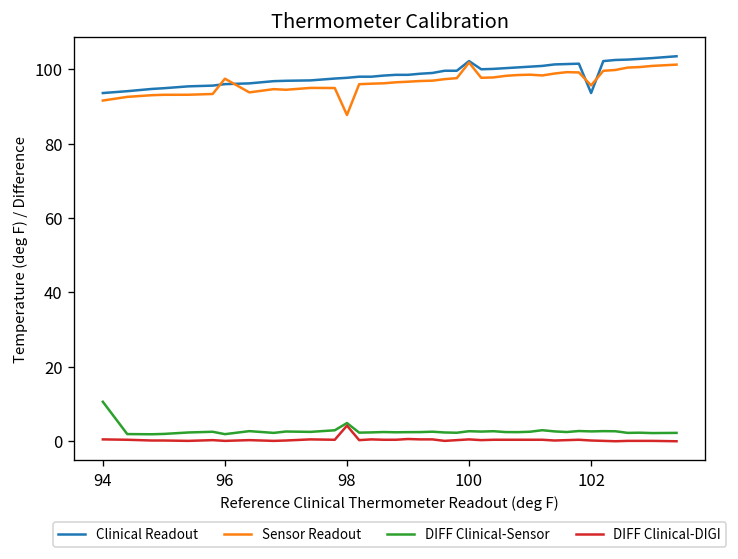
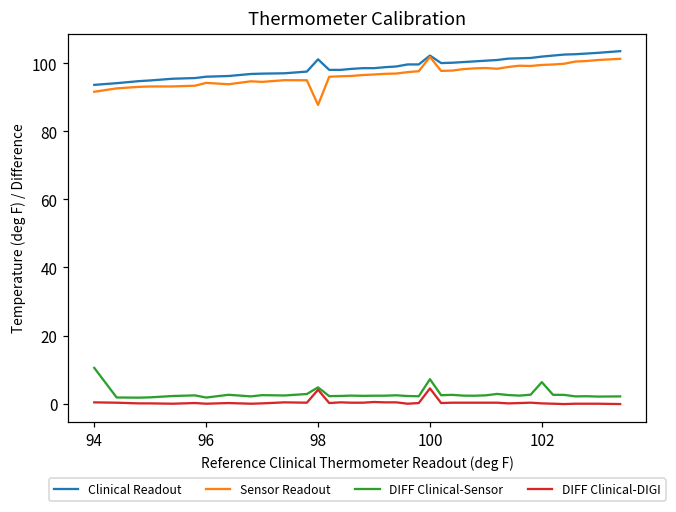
Sensor Readout, 96: 97 -> 94
Clinical Readout, 98: 98 -> 101
DIFF Clinical-Sensor, 100: 3 -> 7
DIFF Clinical-DIGI, 100: 0 -> 5
Clinical Readout, 102: 94 -> 102
Sensor Readout, 102: 96 -> 99
DIFF Clinical-Sensor, 102: 3 -> 6
